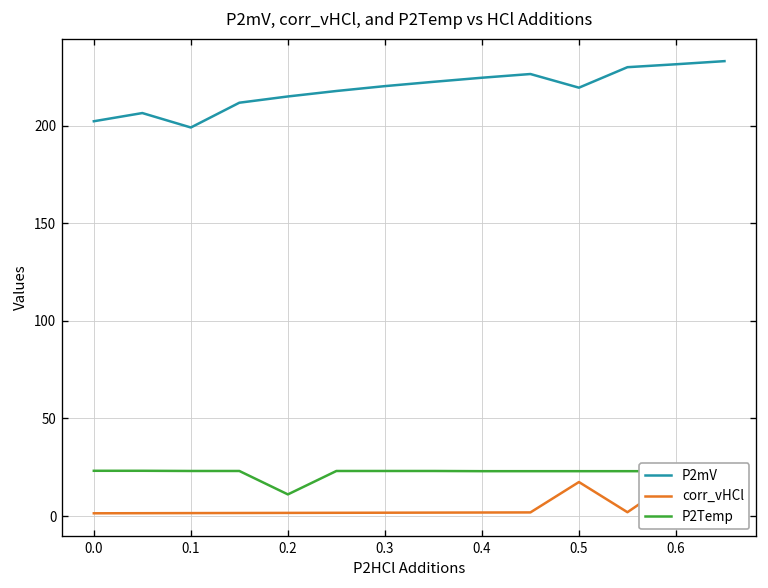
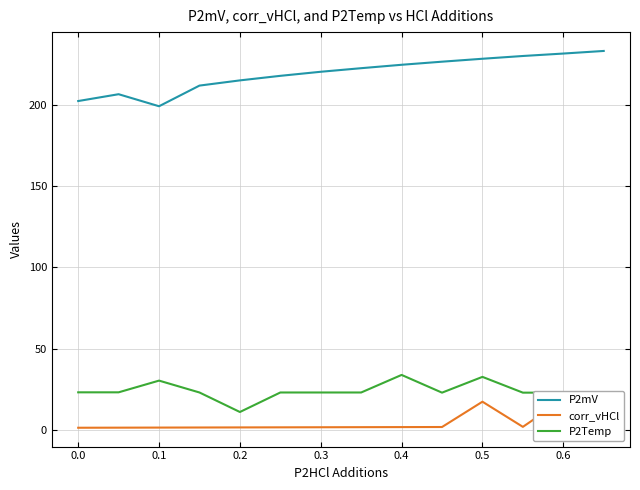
P2Temp, 0.1: 23 -> 30
P2Temp, 0.4: 23 -> 34
P2mV, 0.5: 220 -> 228
P2Temp, 0.5: 23 -> 33
